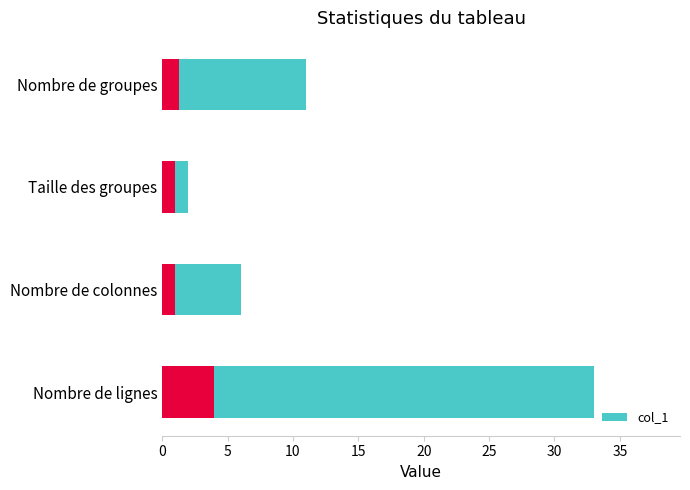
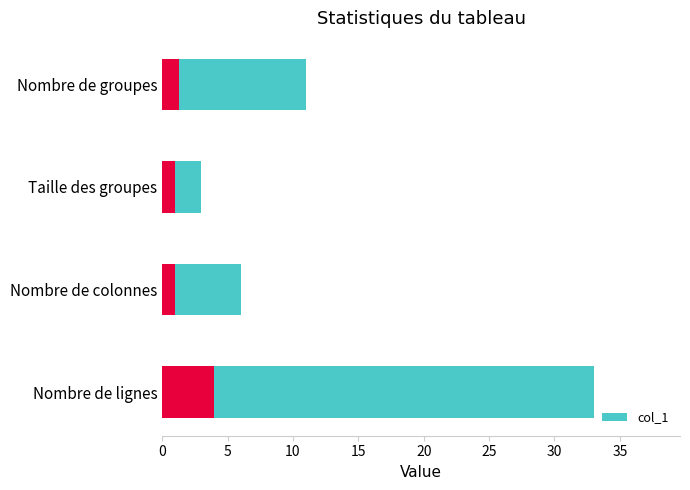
col_1, Taille des groupes: 2 -> 3
